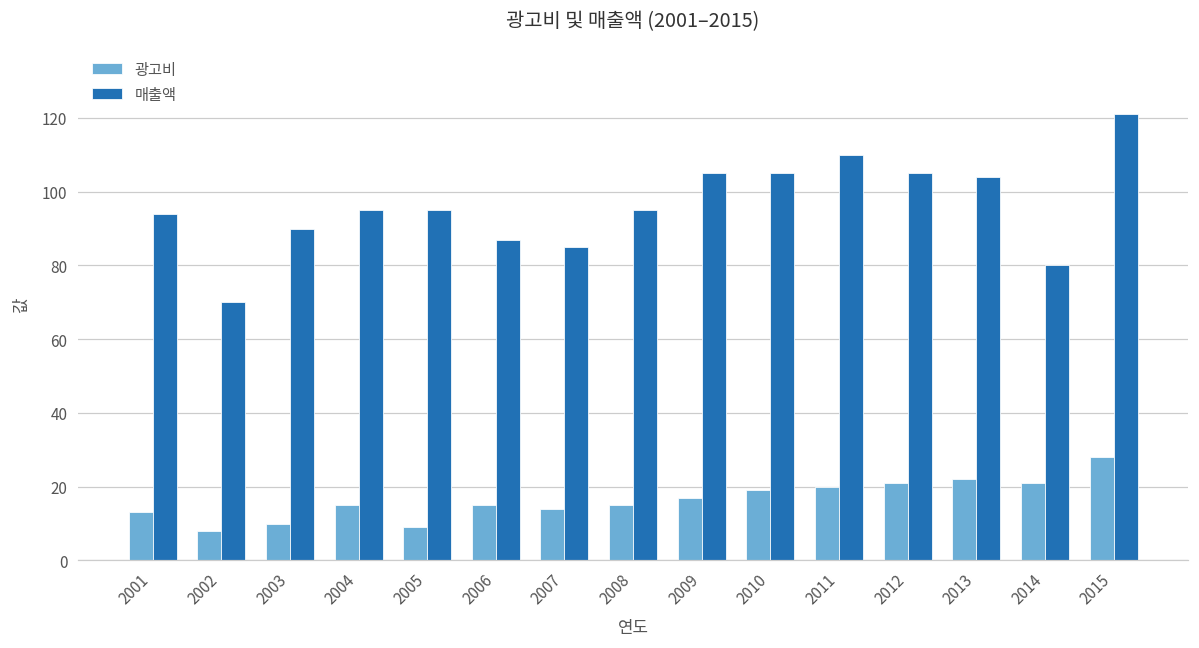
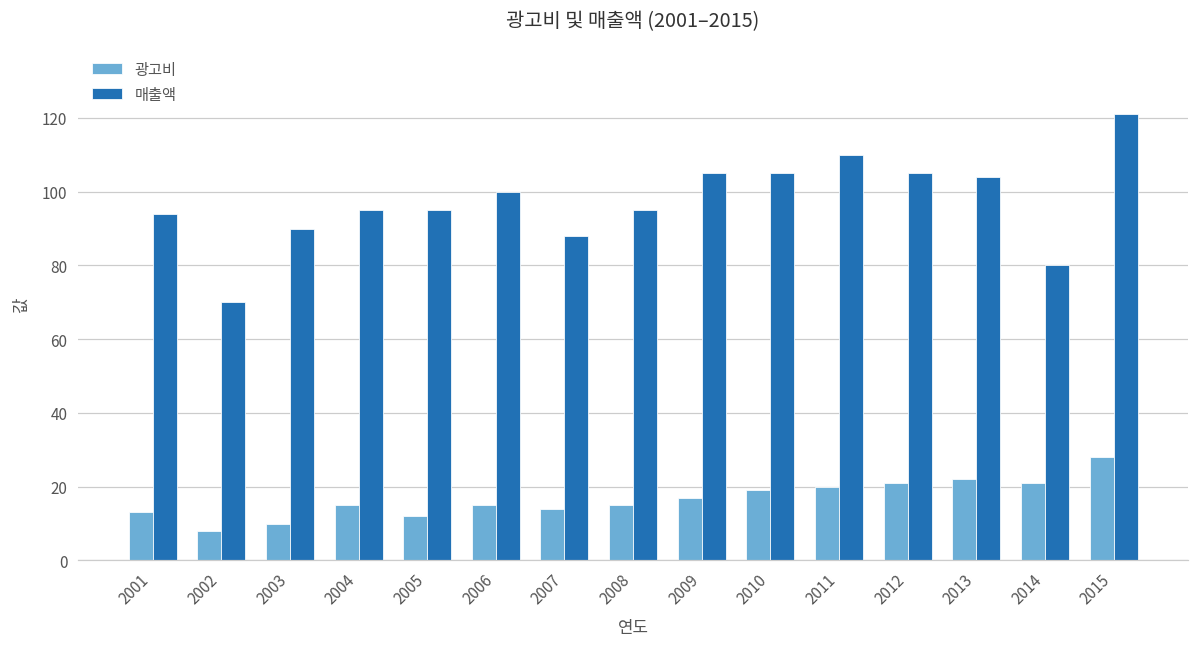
광고비, 2005: 9 -> 12
매출액, 2006: 87 -> 100
매출액, 2007: 85 -> 88
